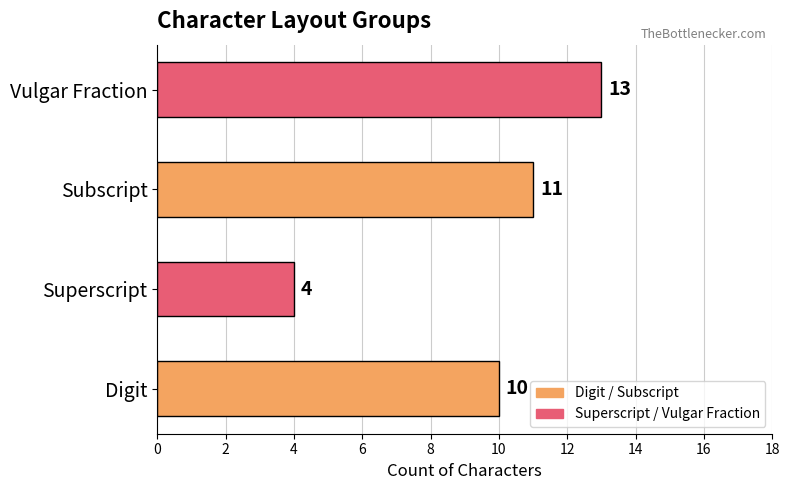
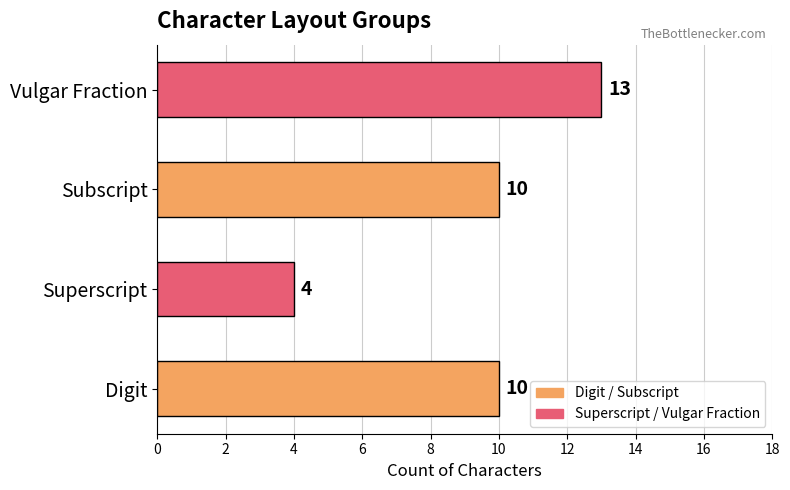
Subscript: 11 -> 10
